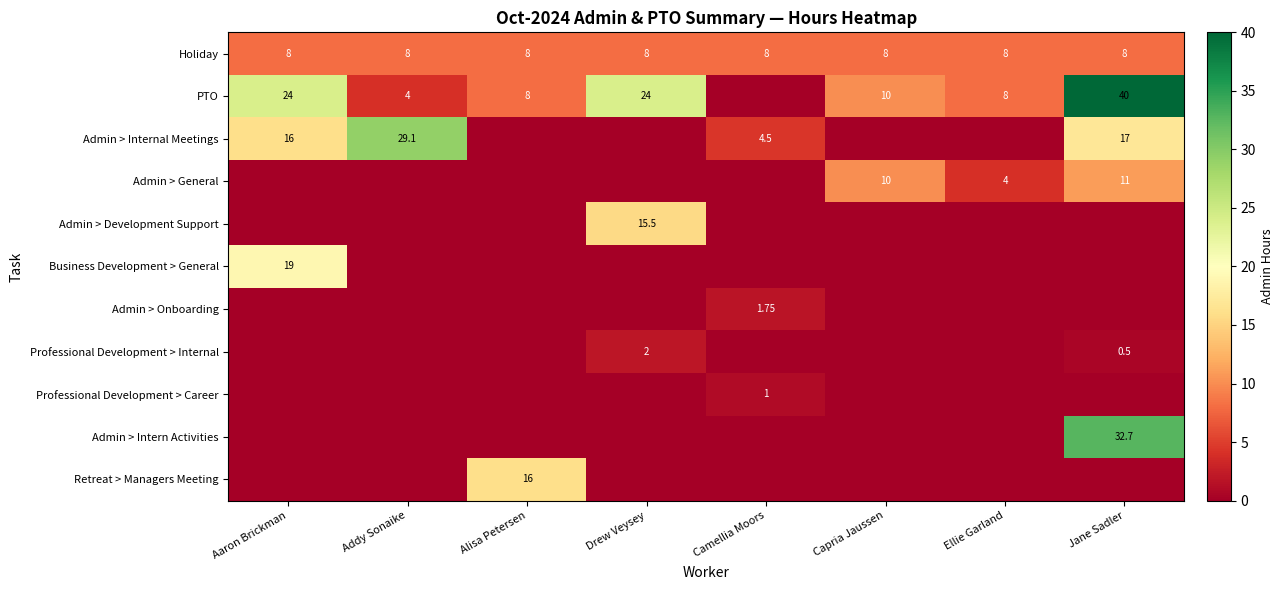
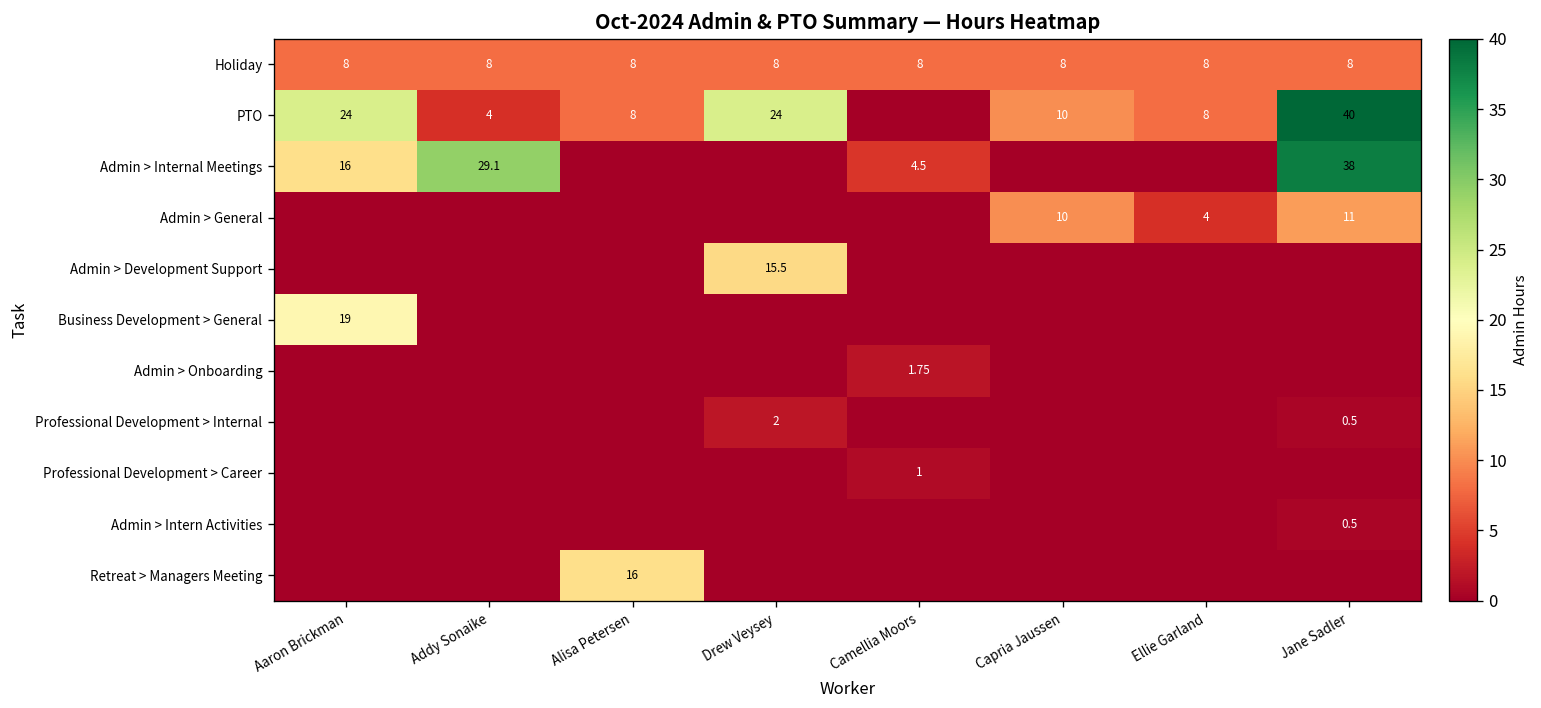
Admin > Internal Meetings, Jane Sadler: 17 -> 38
Admin > Intern Activities, Jane Sadler: 32.7 -> 0.5
